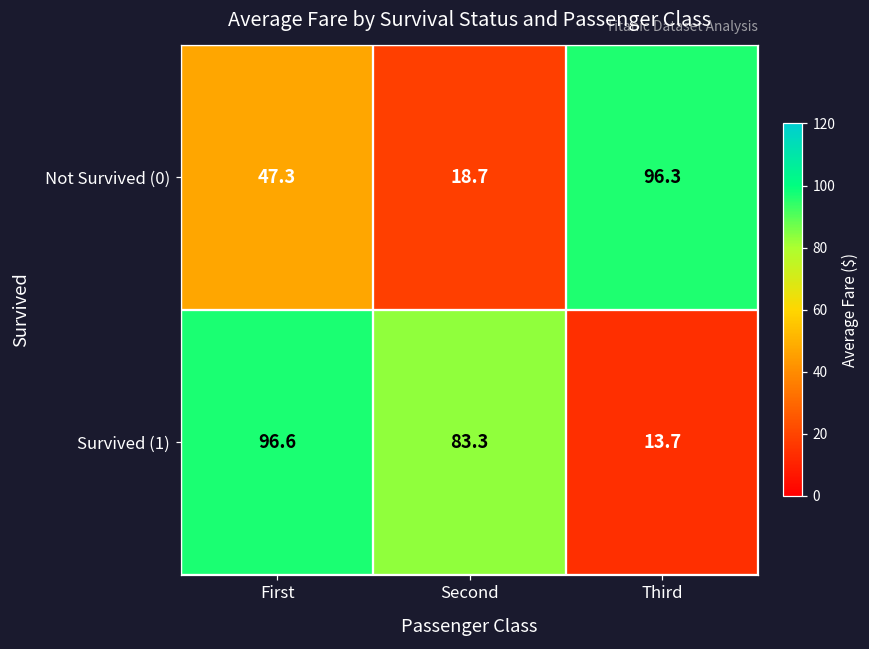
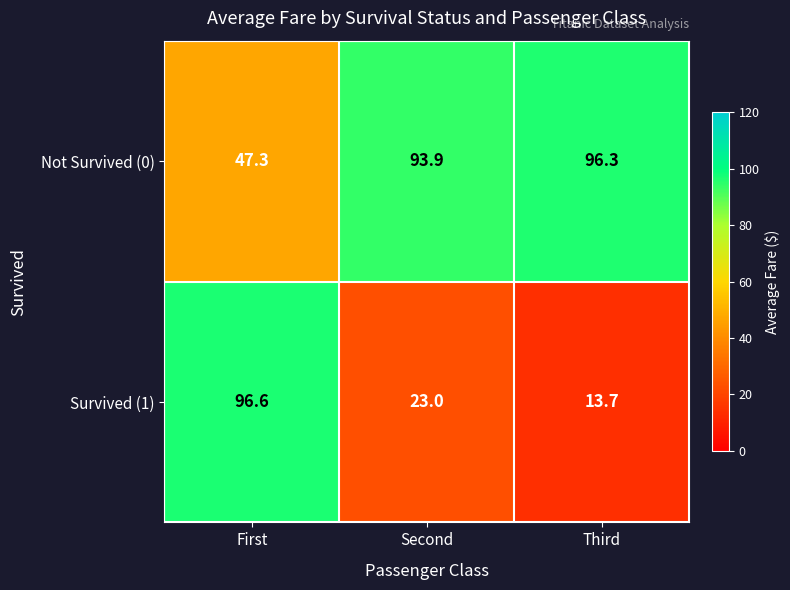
Not Survived (0), Second: 18.7 -> 93.9
Survived (1), Second: 83.3 -> 23.0
